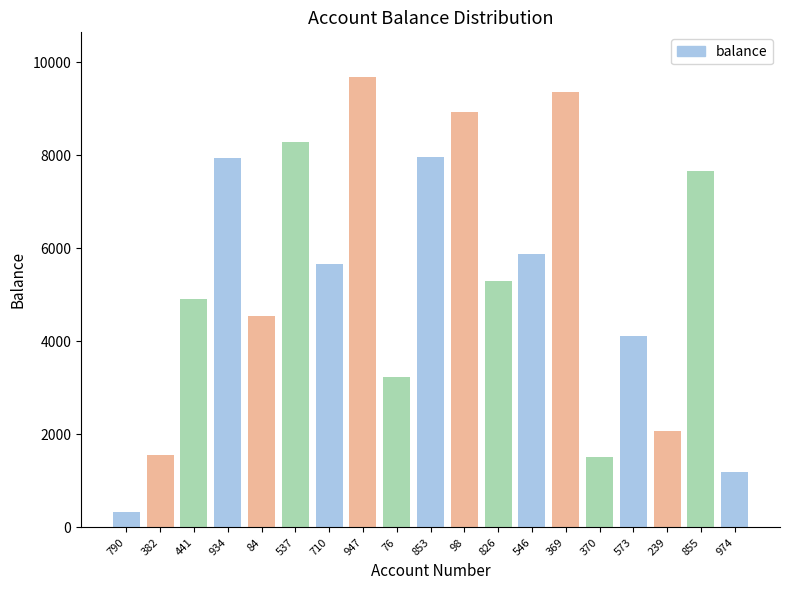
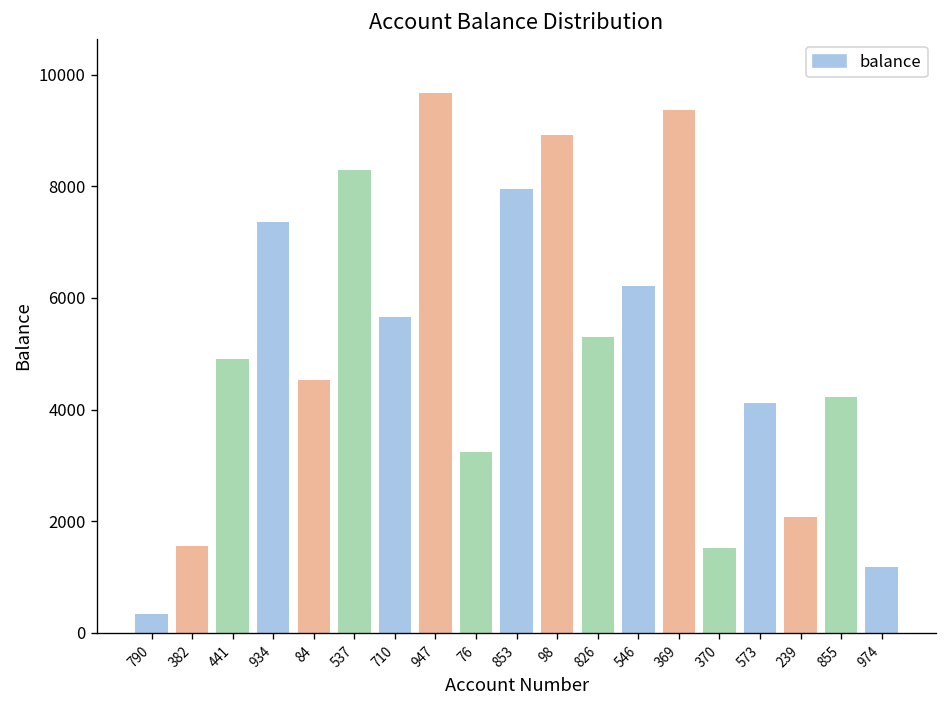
934: 7900 -> 7400
546: 5900 -> 6200
855: 7700 -> 4200
